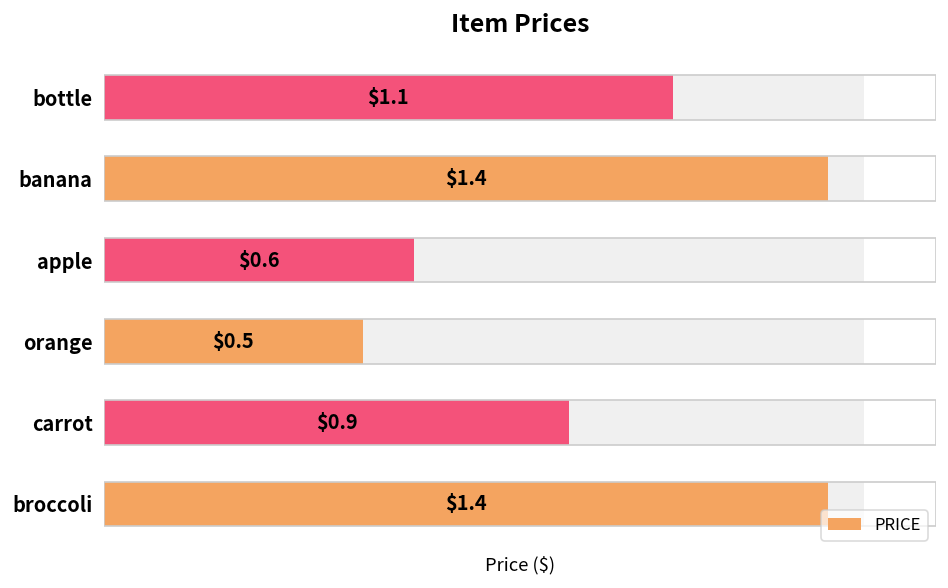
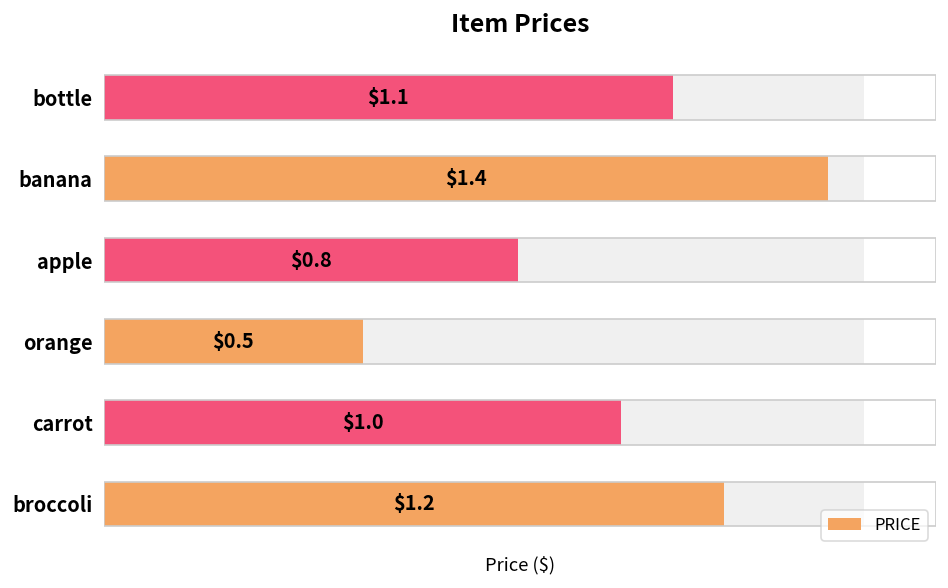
PRICE, apple: $0.6 -> $0.8
PRICE, carrot: $0.9 -> $1.0
PRICE, broccoli: $1.4 -> $1.2
